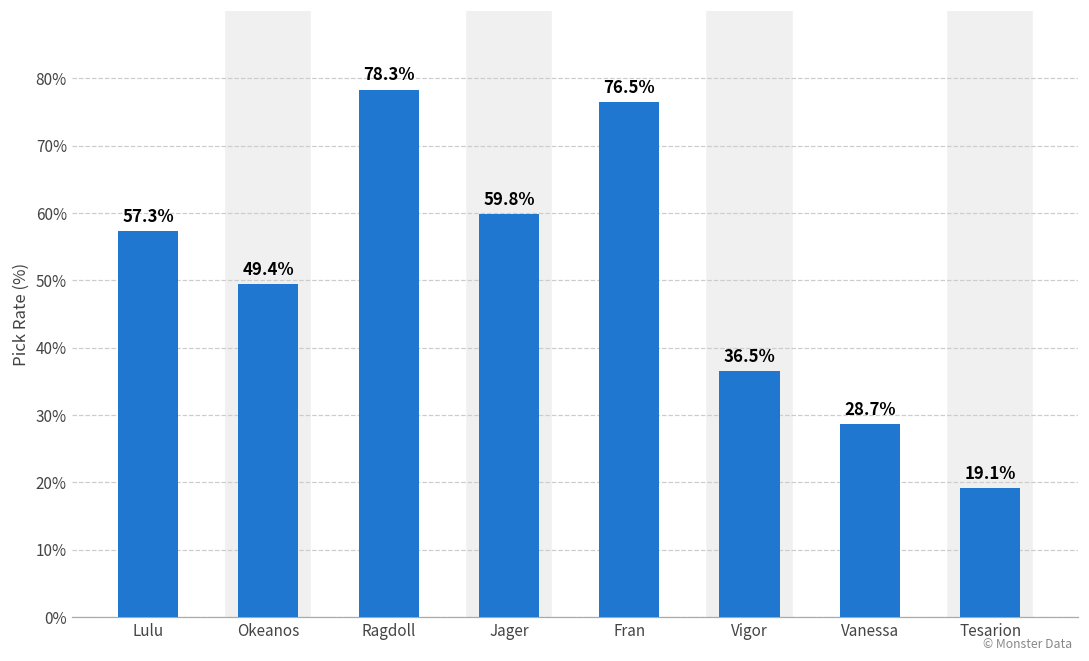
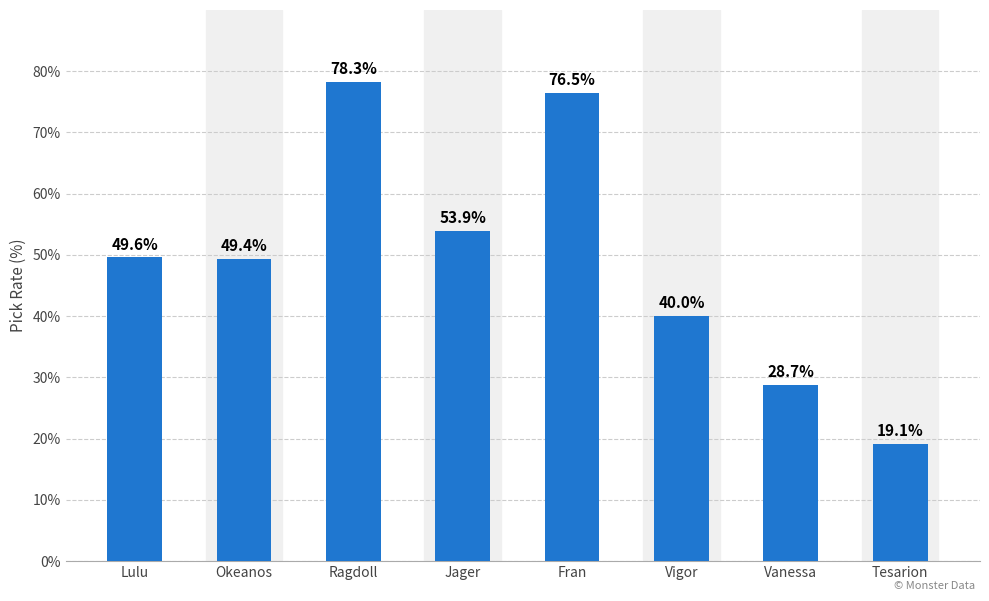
Lulu: 57.3% -> 49.6%
Jager: 59.8% -> 53.9%
Vigor: 36.5% -> 40.0%
